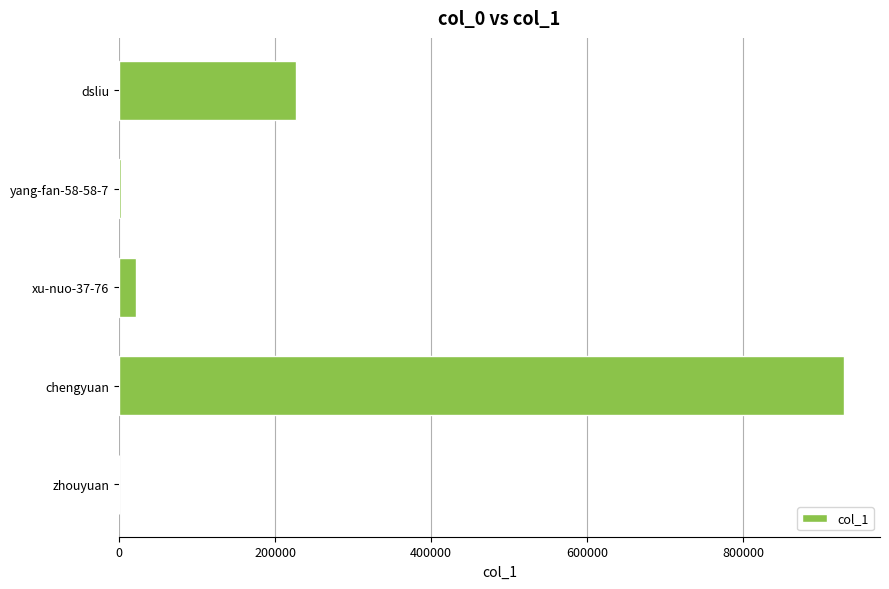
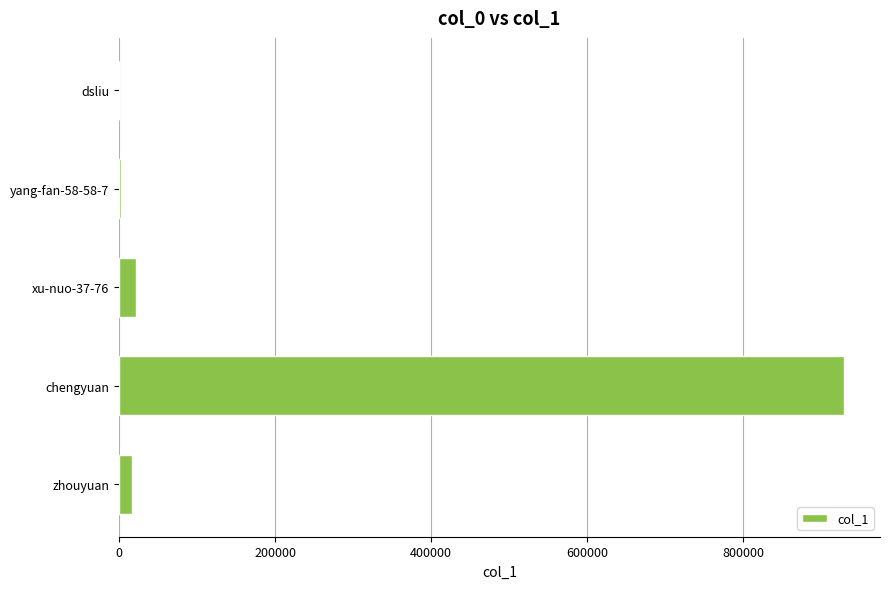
dsliu: 230000 -> 0
zhouyuan: 0 -> 20000
